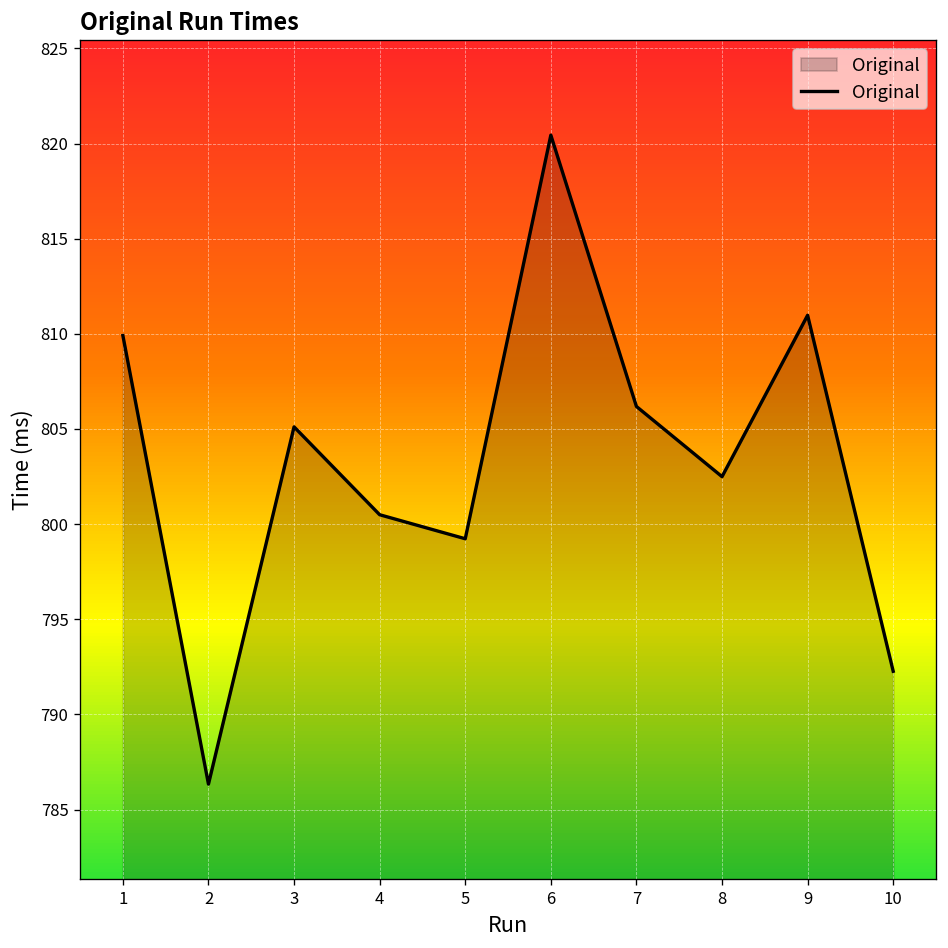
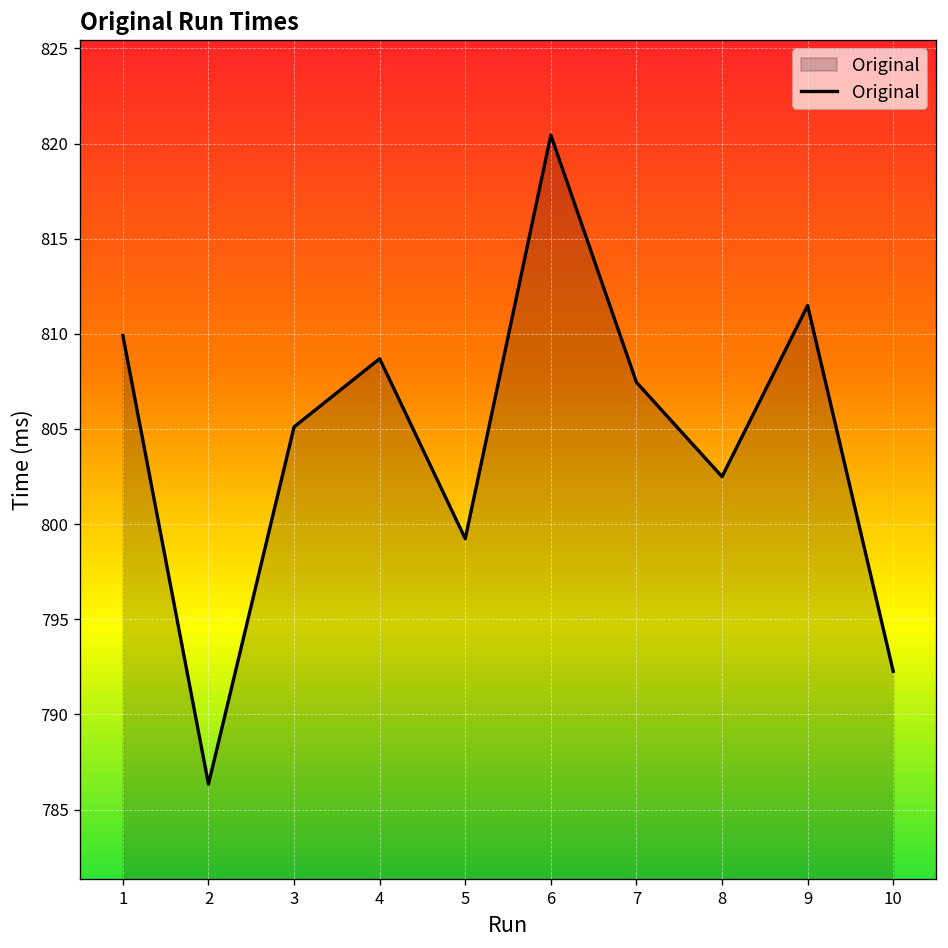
4: 800.5 -> 808.7
7: 806.2 -> 807.5
9: 811.0 -> 811.5
